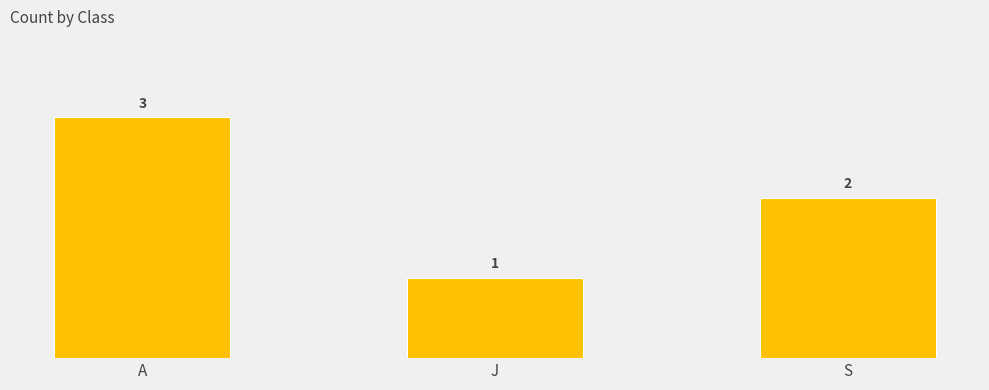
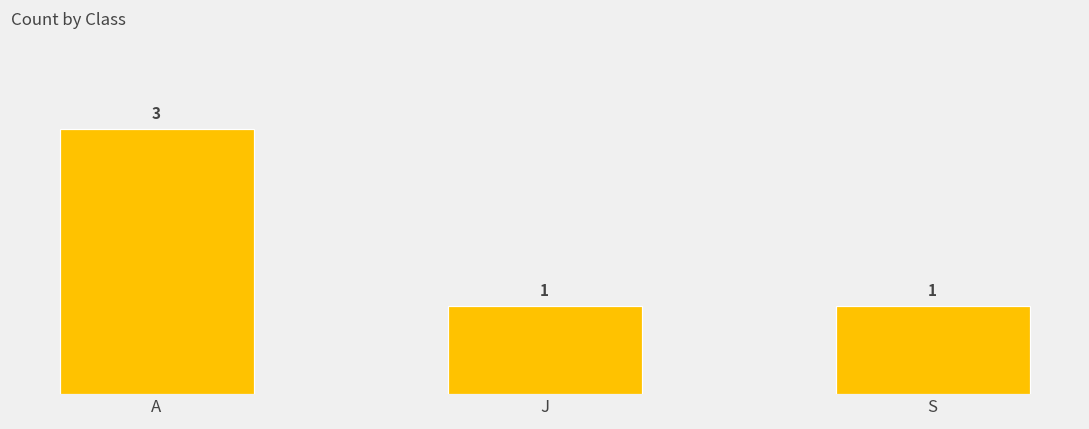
S: 2 -> 1
